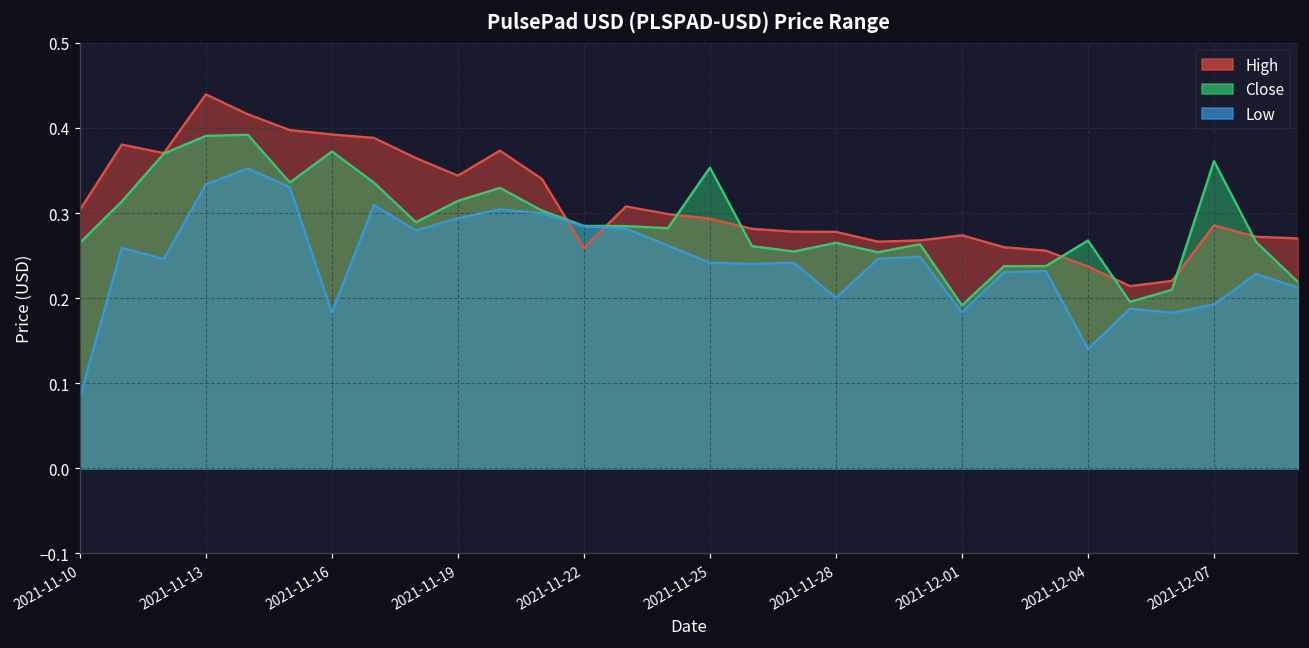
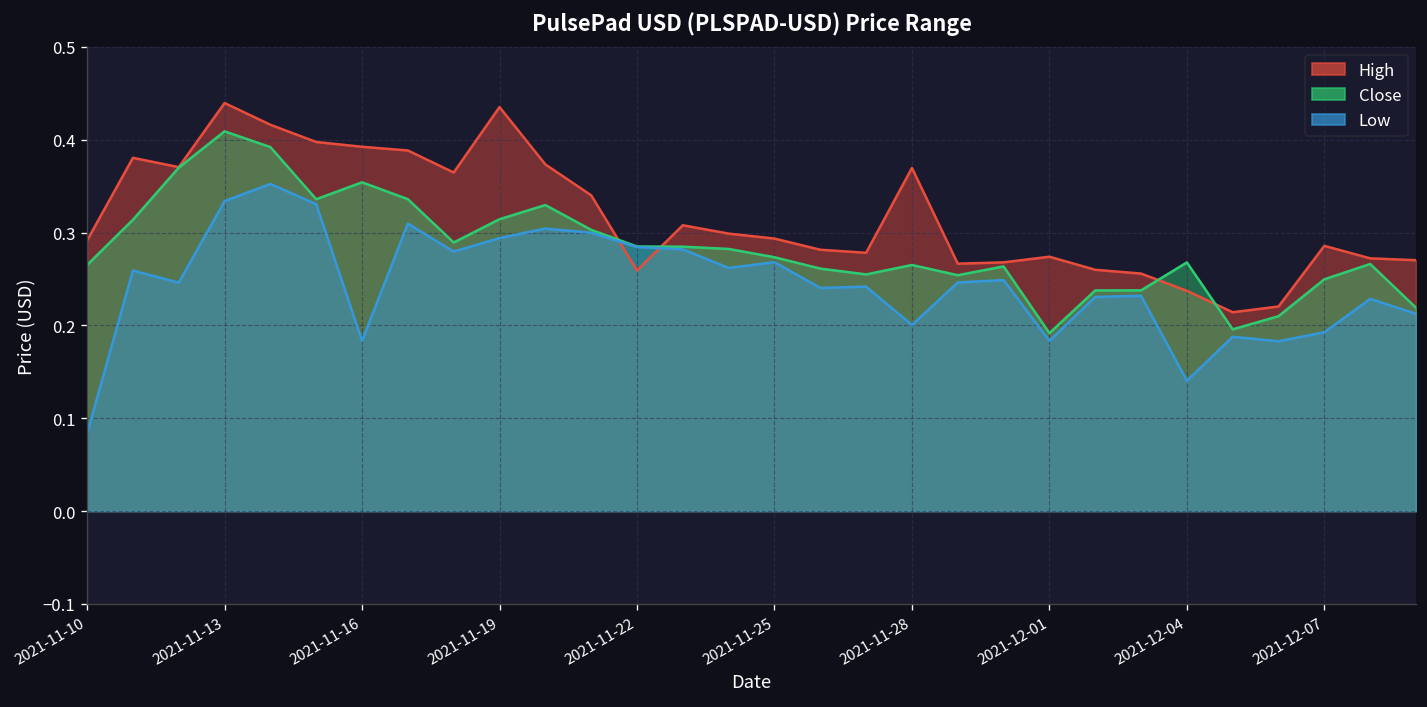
High, 2021-11-10: 0.30 -> 0.29
Close, 2021-11-13: 0.39 -> 0.41
Close, 2021-11-16: 0.37 -> 0.35
High, 2021-11-19: 0.34 -> 0.44
Close, 2021-11-25: 0.35 -> 0.27
Low, 2021-11-25: 0.24 -> 0.27
High, 2021-11-28: 0.28 -> 0.37
Close, 2021-12-07: 0.36 -> 0.25
